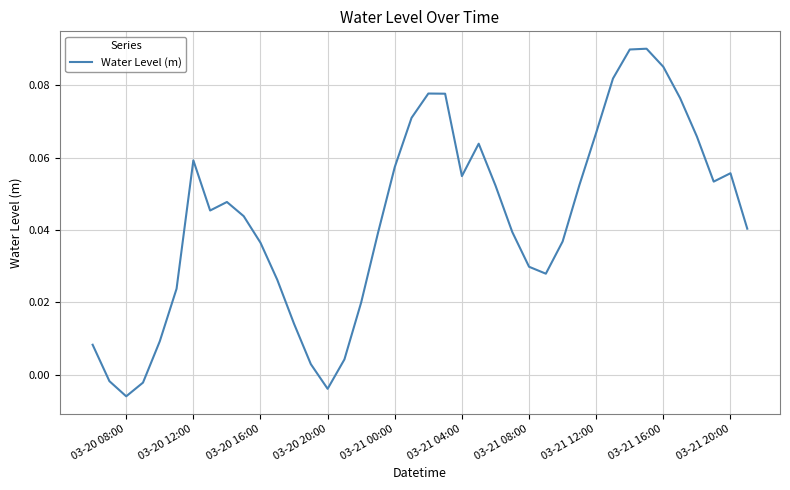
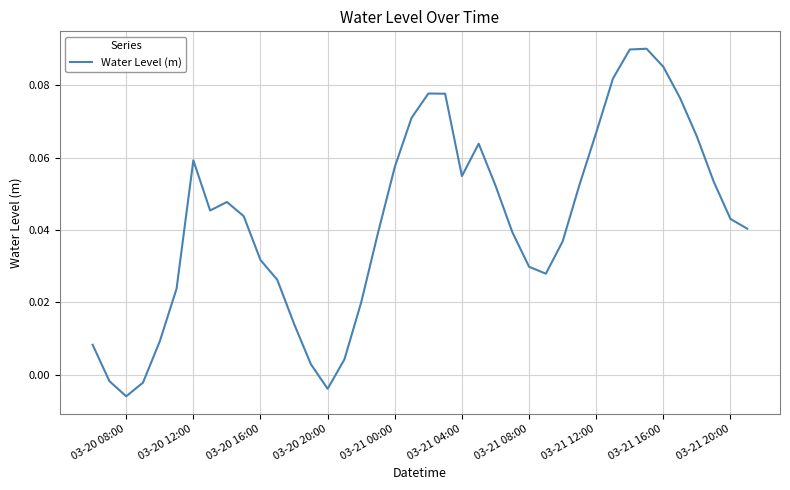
03-20 16:00: 0.036 -> 0.032
03-21 20:00: 0.056 -> 0.043
